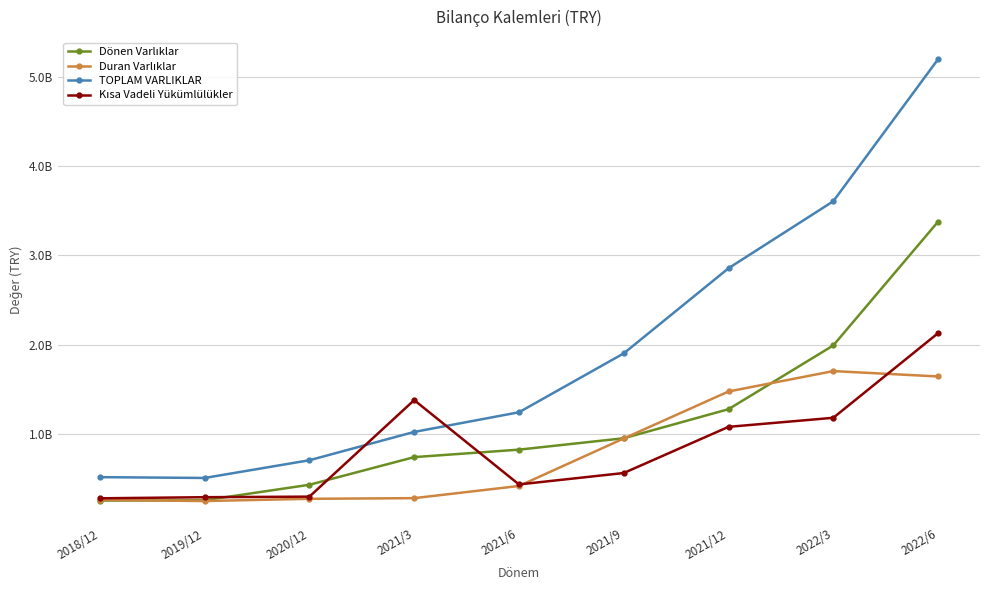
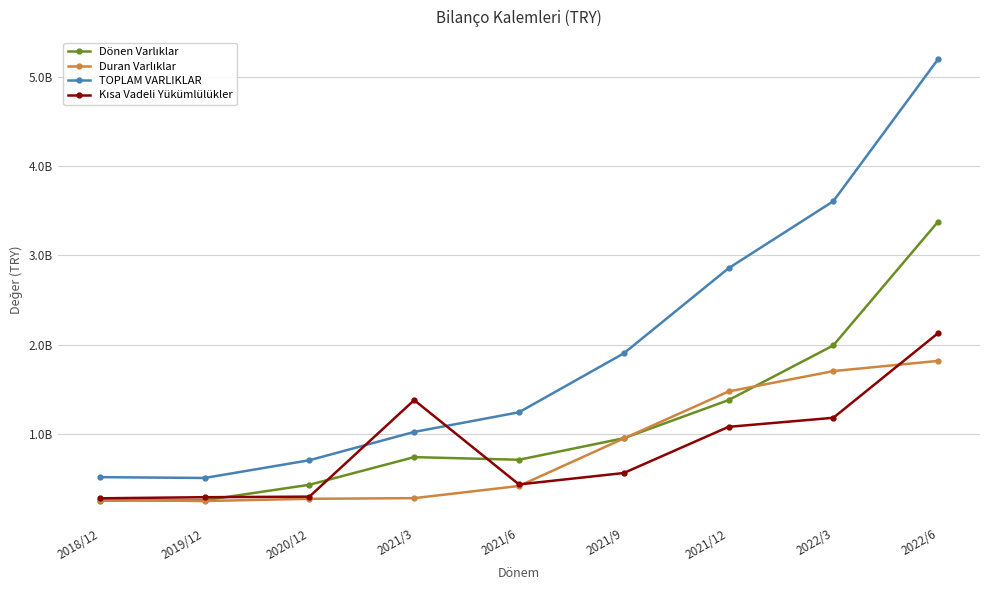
Dönen Varlıklar, 2021/6: 800000000 -> 700000000
Dönen Varlıklar, 2021/12: 1300000000 -> 1400000000
Duran Varlıklar, 2022/6: 1600000000 -> 1800000000
